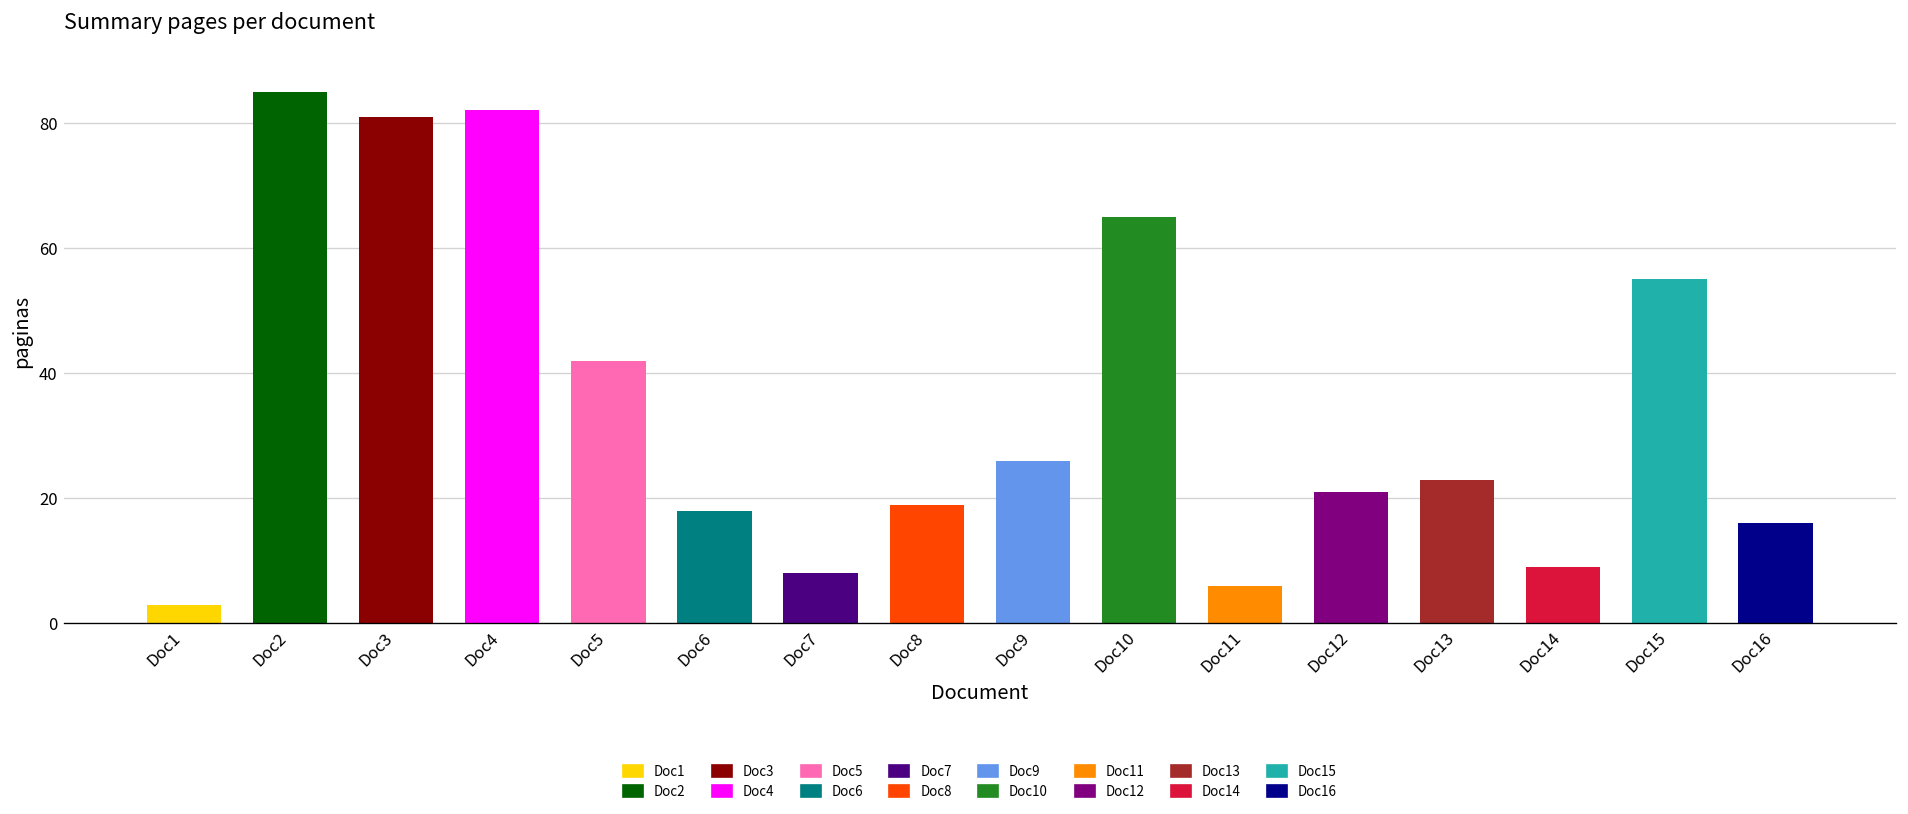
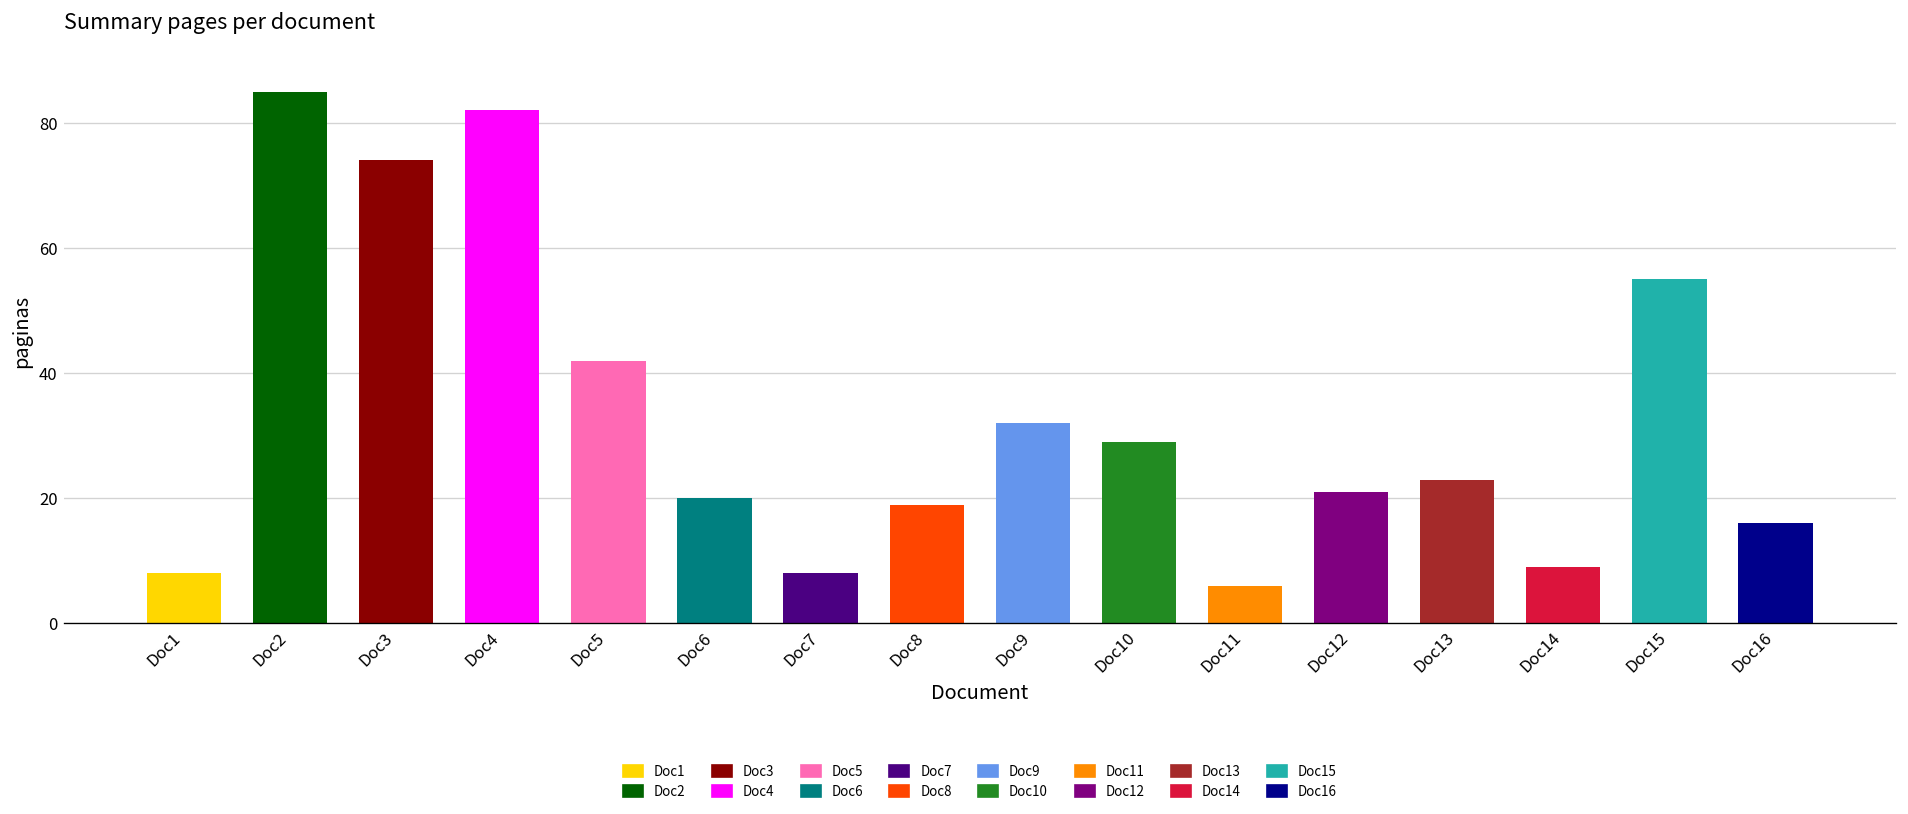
Doc1: 3 -> 8
Doc3: 81 -> 74
Doc6: 18 -> 20
Doc9: 26 -> 32
Doc10: 65 -> 29
